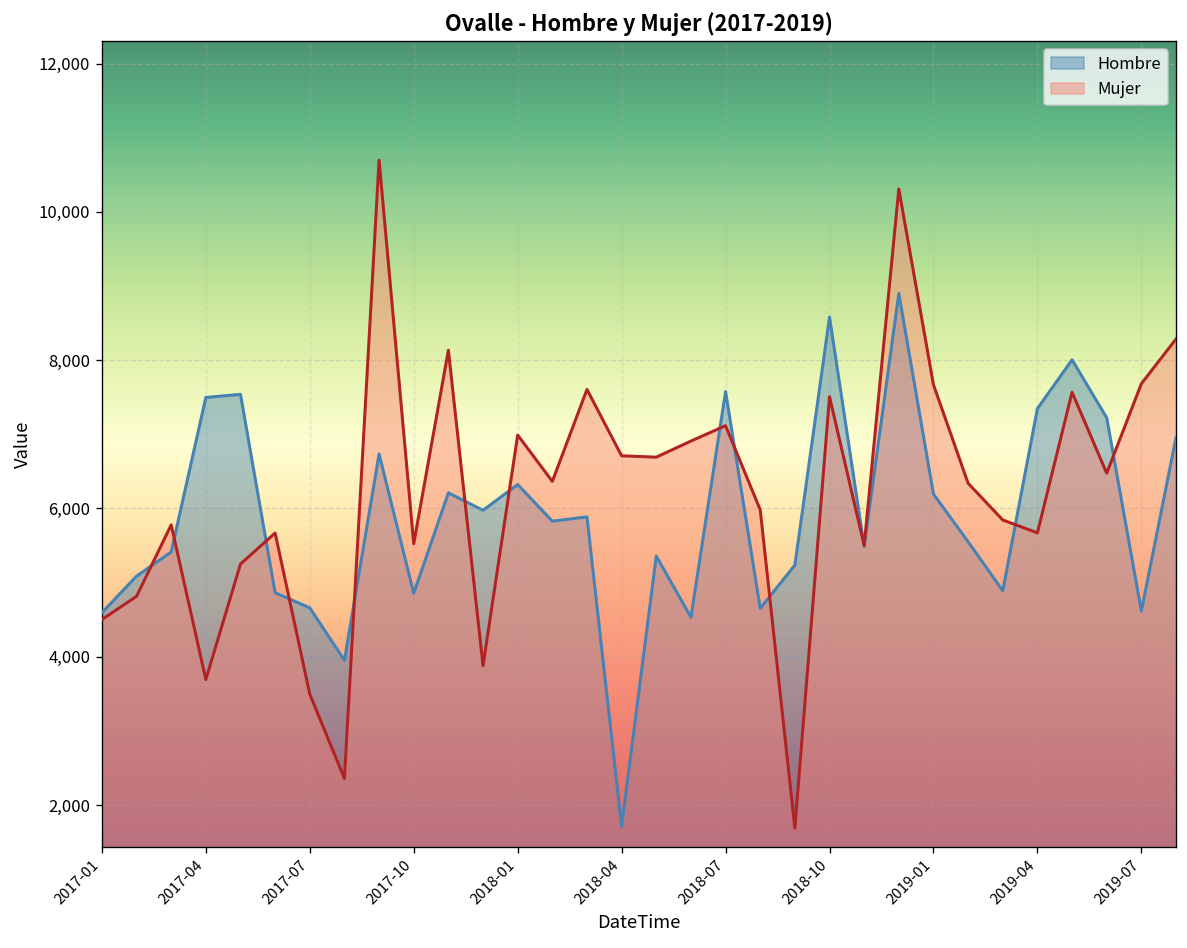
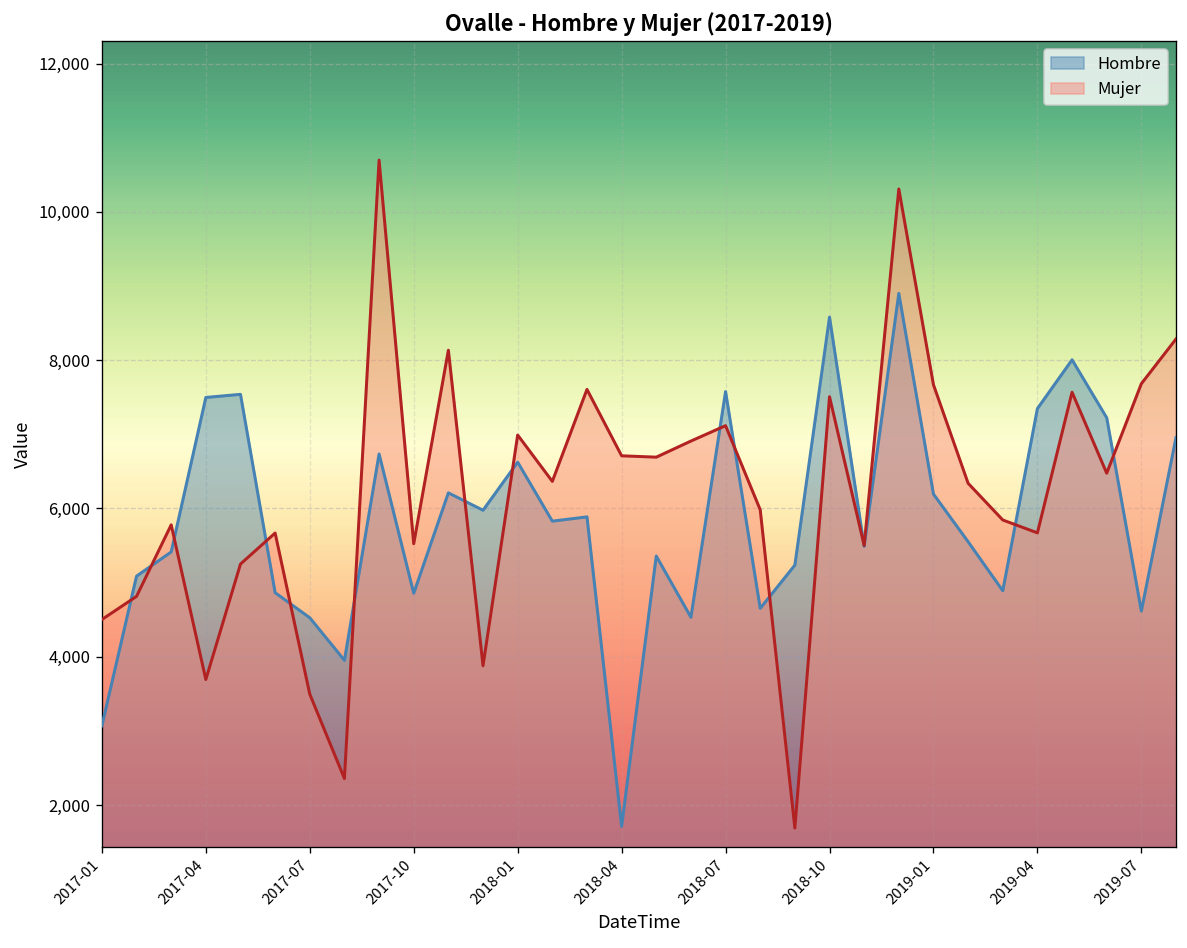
Hombre, 2017-01: 4,600 -> 3,100
Hombre, 2017-07: 4,700 -> 4,500
Hombre, 2018-01: 6,300 -> 6,600
